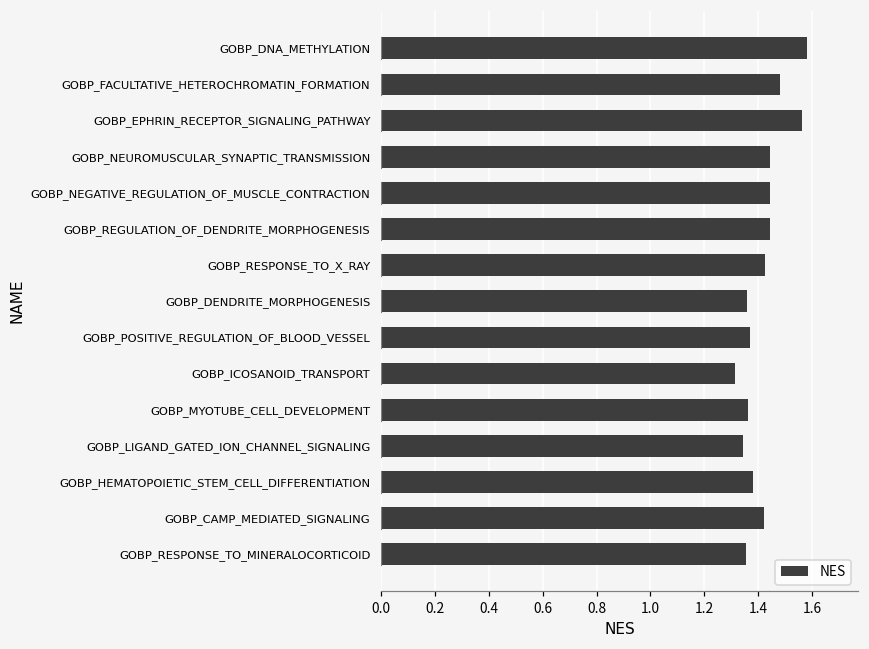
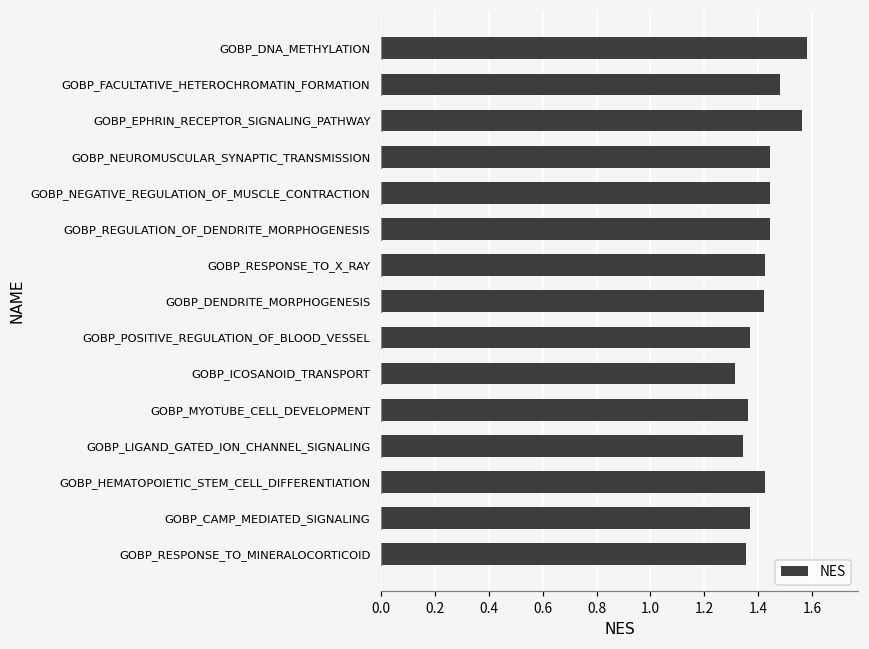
NES, GOBP_DENDRITE_MORPHOGENESIS: 1.36 -> 1.42
NES, GOBP_HEMATOPOIETIC_STEM_CELL_DIFFERENTIATION: 1.38 -> 1.42
NES, GOBP_CAMP_MEDIATED_SIGNALING: 1.42 -> 1.37
